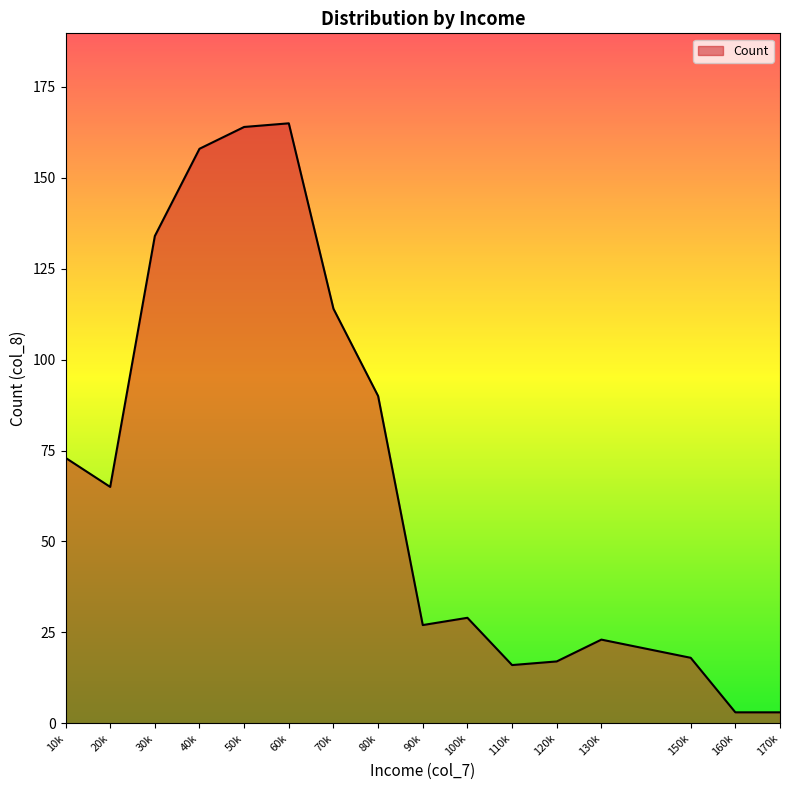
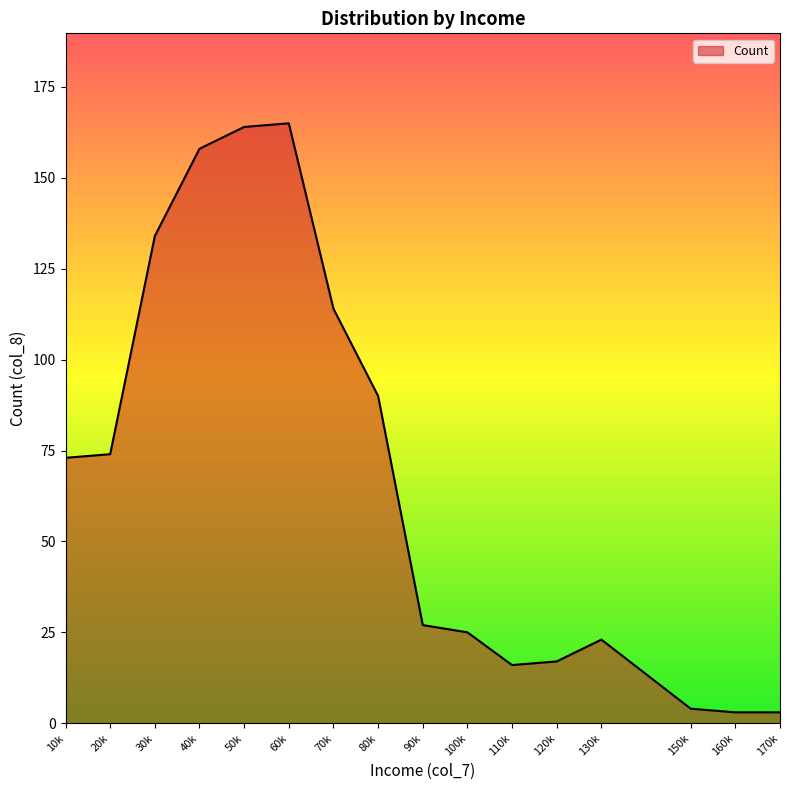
20k: 65 -> 74
100k: 29 -> 25
150k: 18 -> 4
